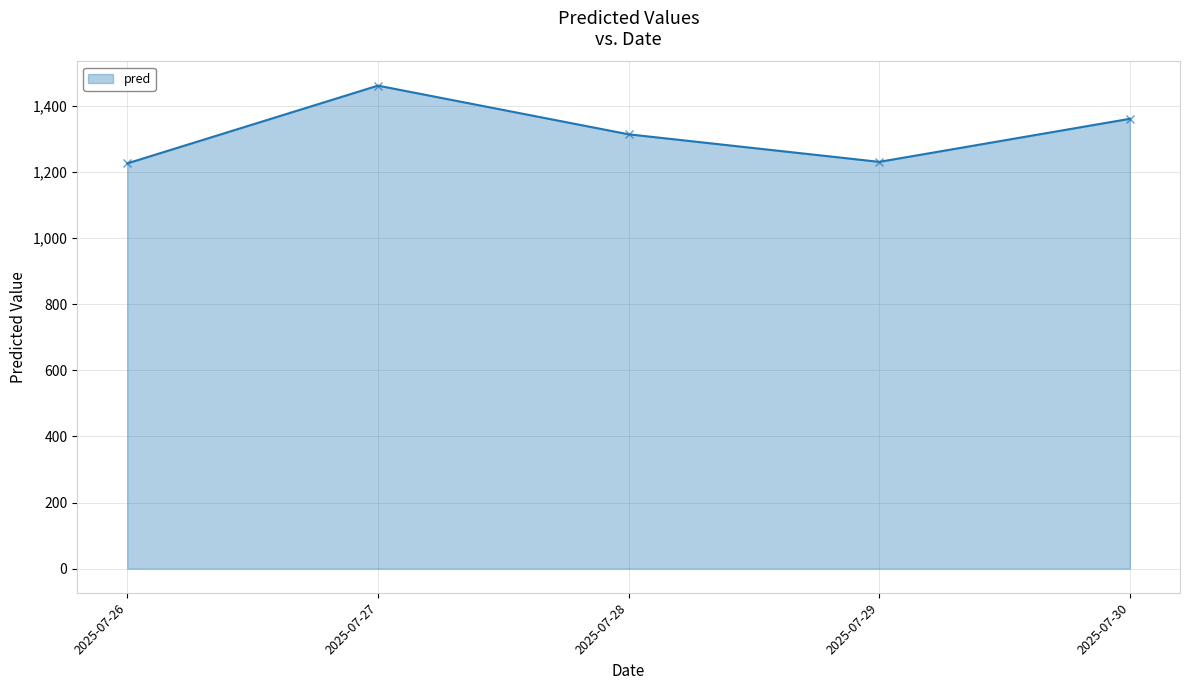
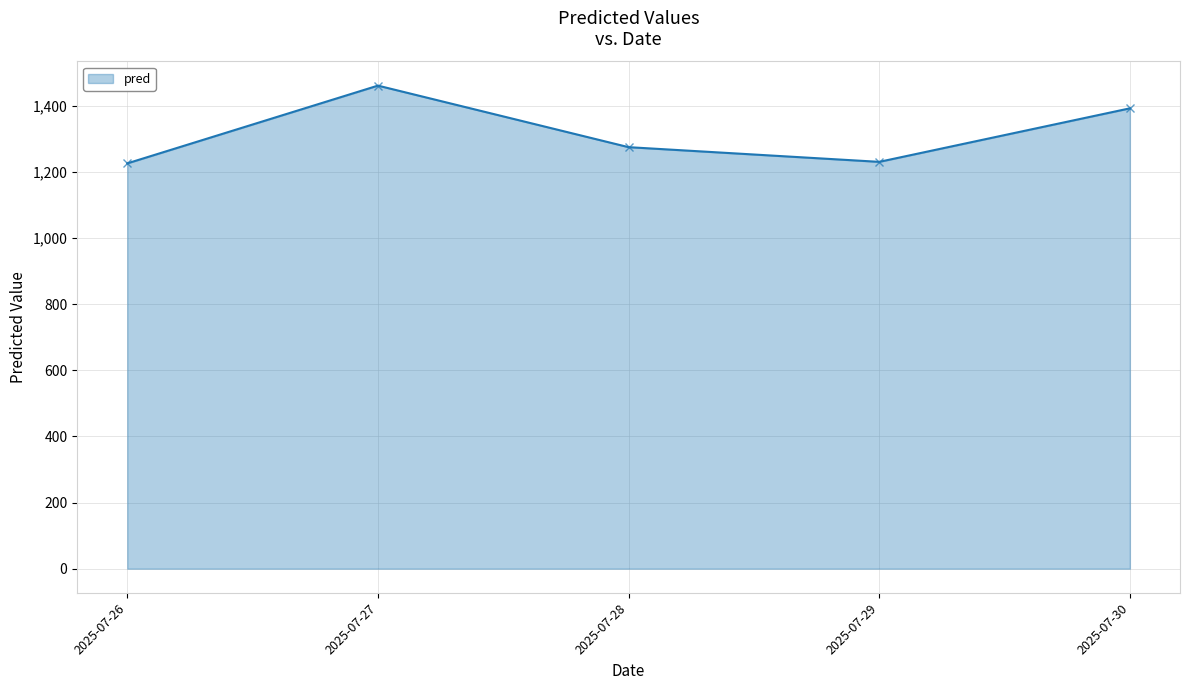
2025-07-28: 1,310 -> 1,280
2025-07-30: 1,360 -> 1,390
